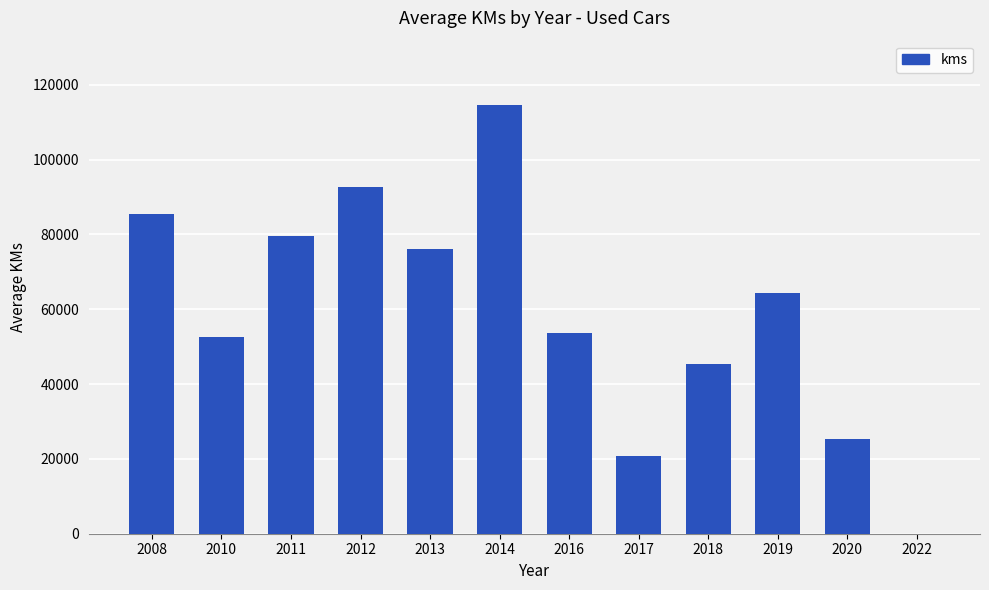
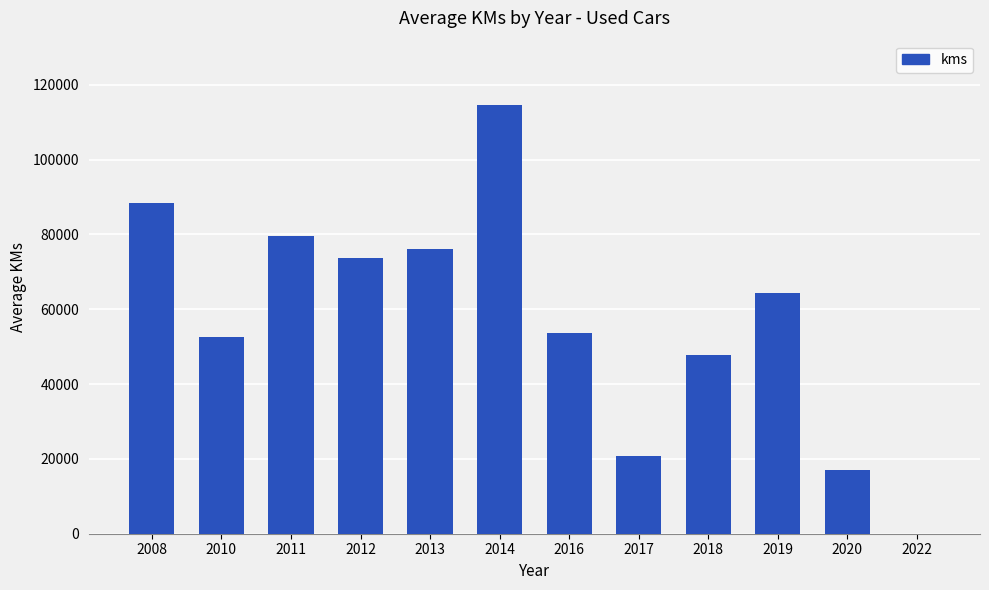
2008: 85000 -> 88000
2012: 93000 -> 74000
2018: 45000 -> 48000
2020: 25000 -> 17000
